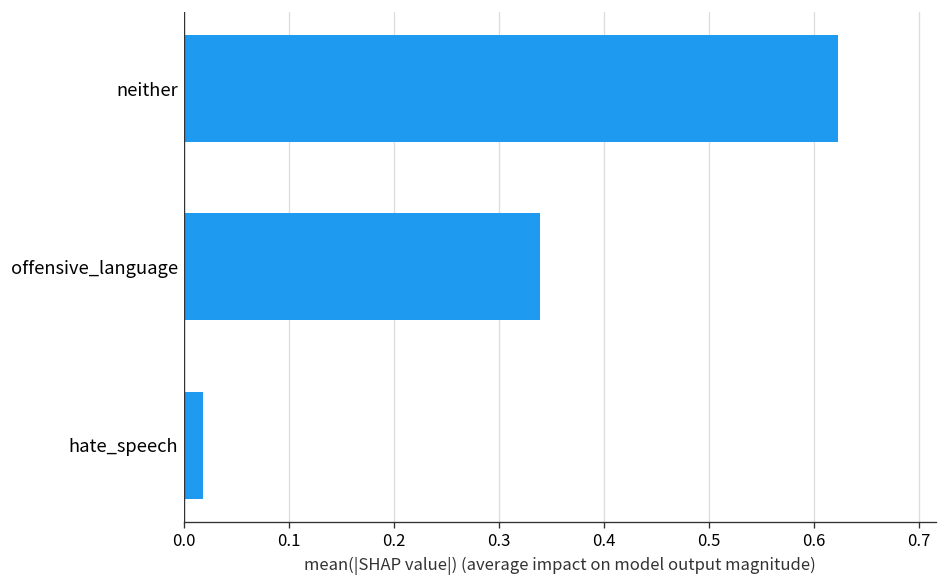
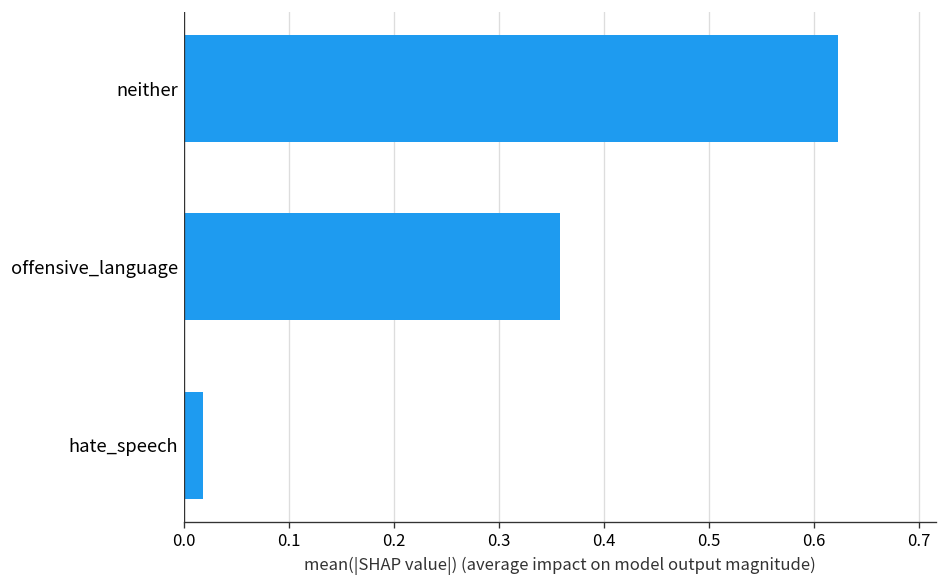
offensive_language: 0.34 -> 0.36
